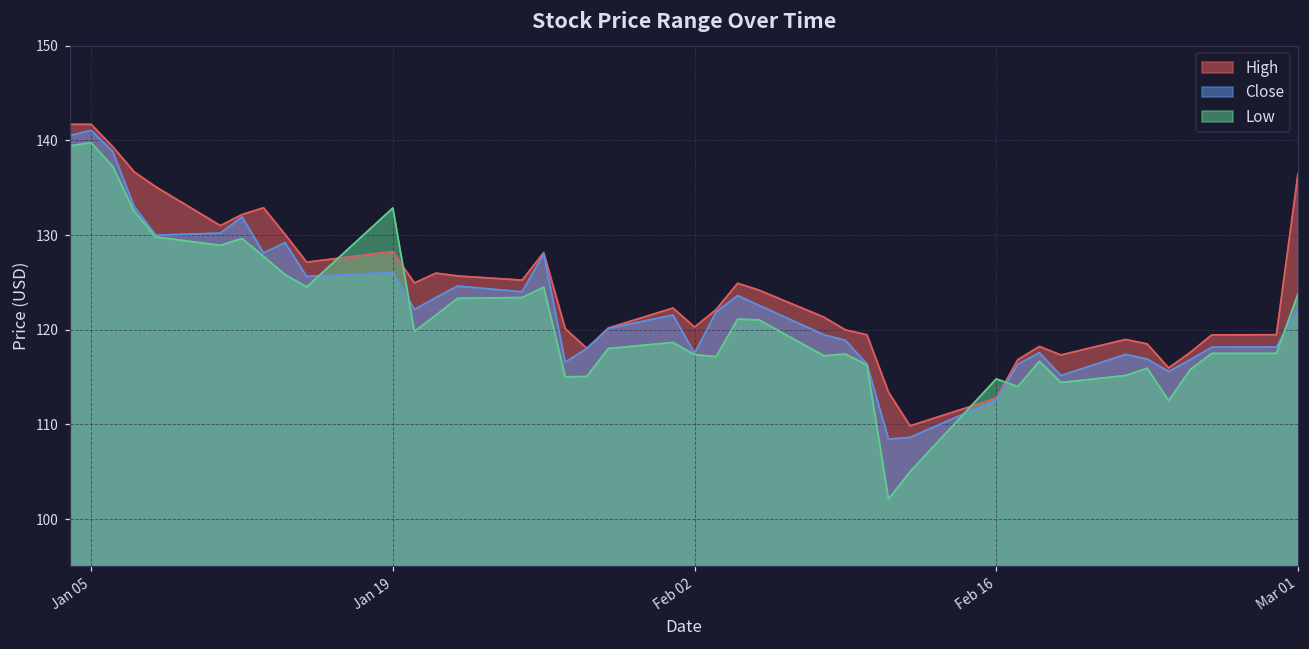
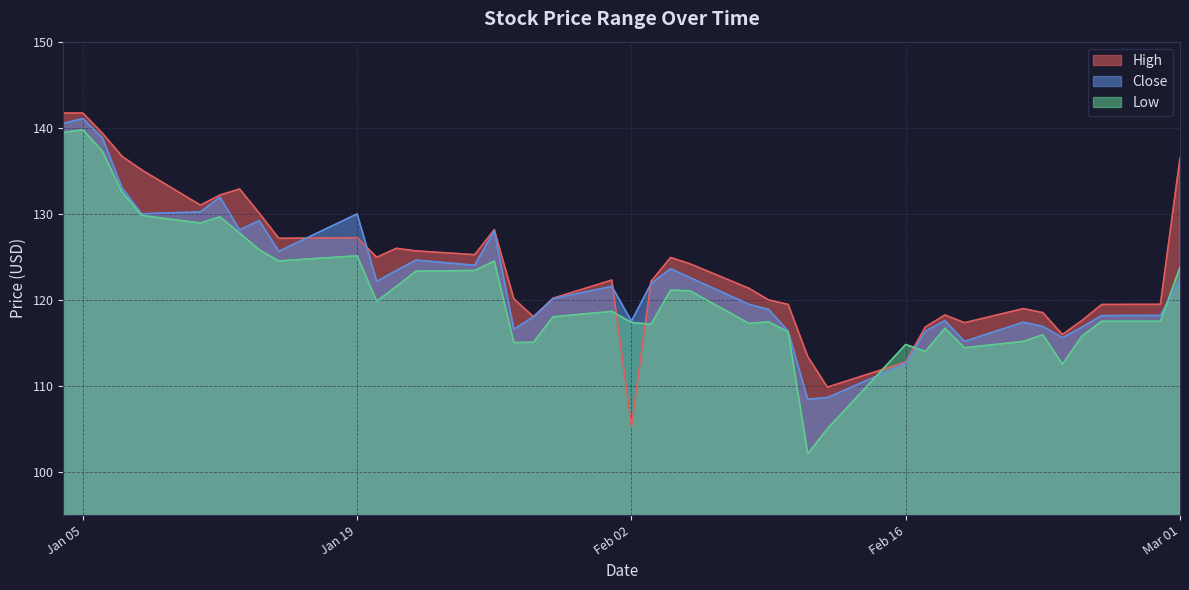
High, Jan 19: 128 -> 127
Close, Jan 19: 126 -> 130
Low, Jan 19: 133 -> 125
High, Feb 02: 120 -> 105
